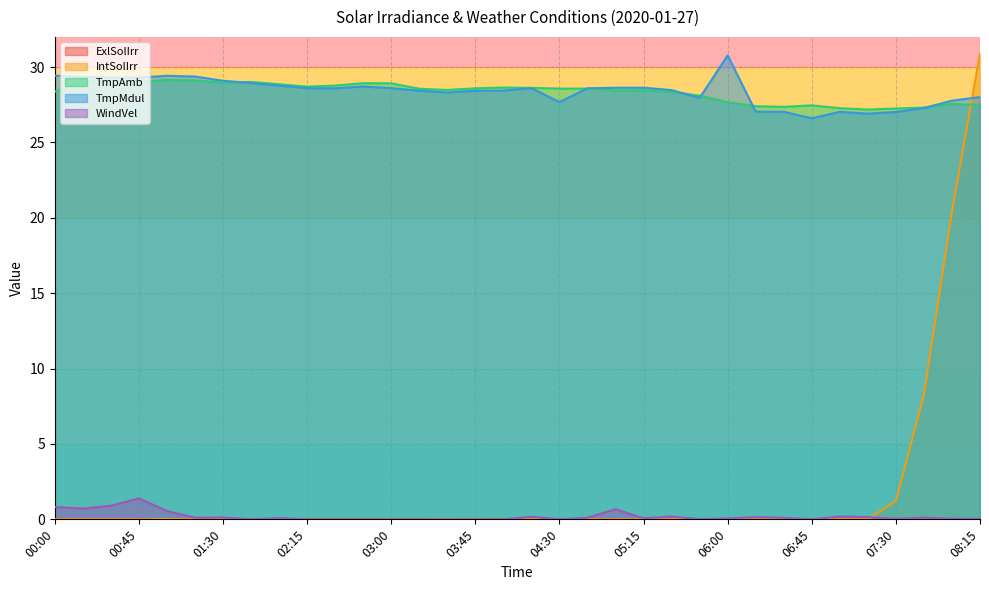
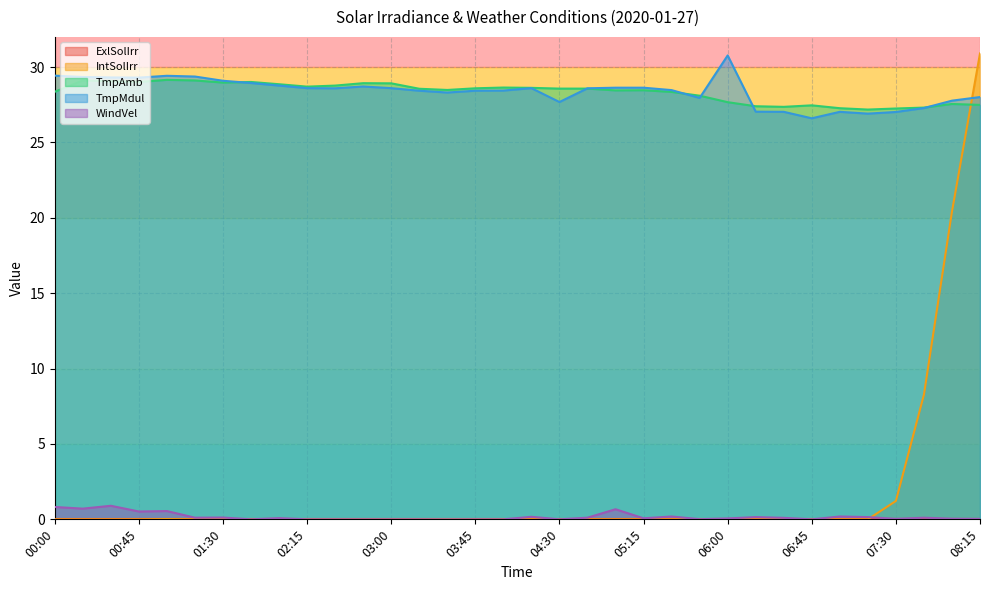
WindVel, 00:45: 1.4 -> 0.5
